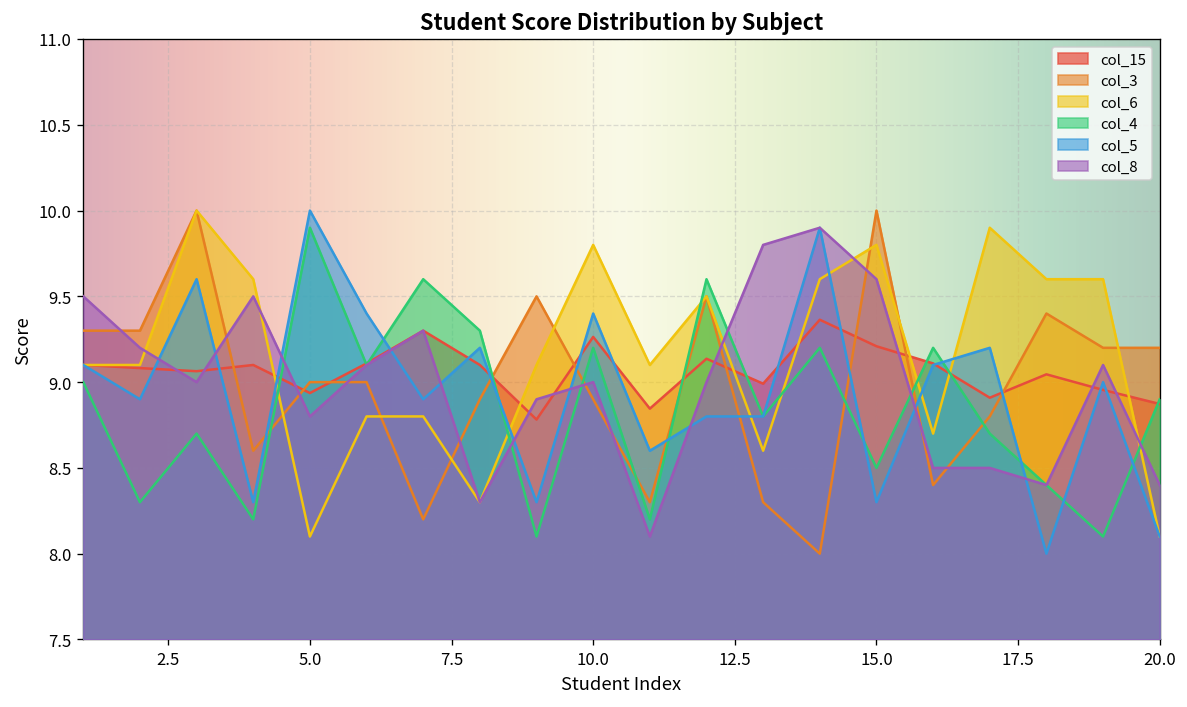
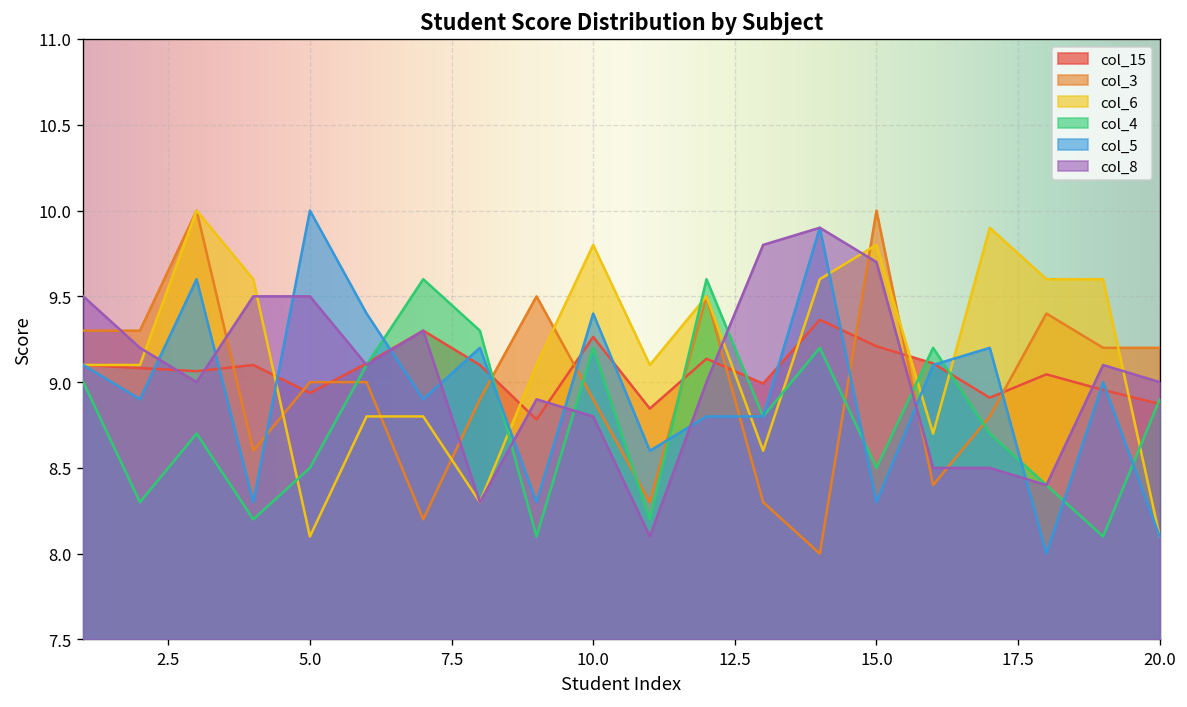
col_4, 5.0: 9.9 -> 8.5
col_8, 5.0: 8.8 -> 9.5
col_8, 10.0: 9.0 -> 8.8
col_8, 15.0: 9.6 -> 9.7
col_8, 20.0: 8.4 -> 9.0
